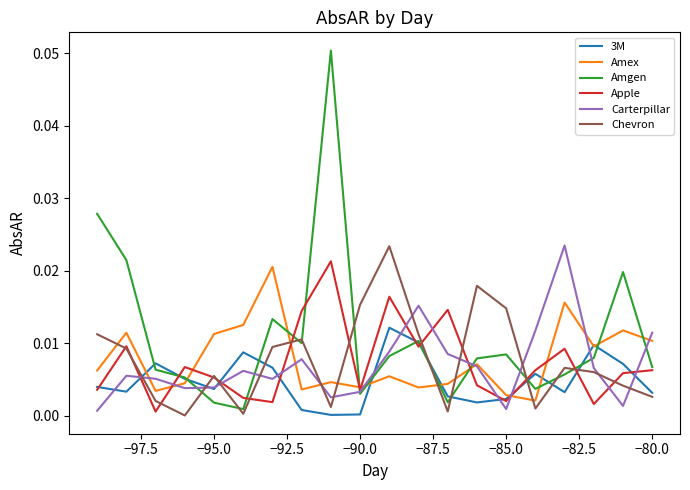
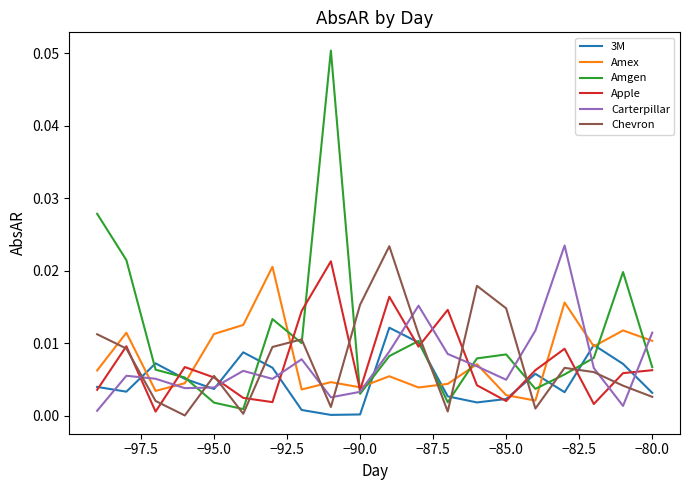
Carterpillar, −85.0: 0.001 -> 0.005
